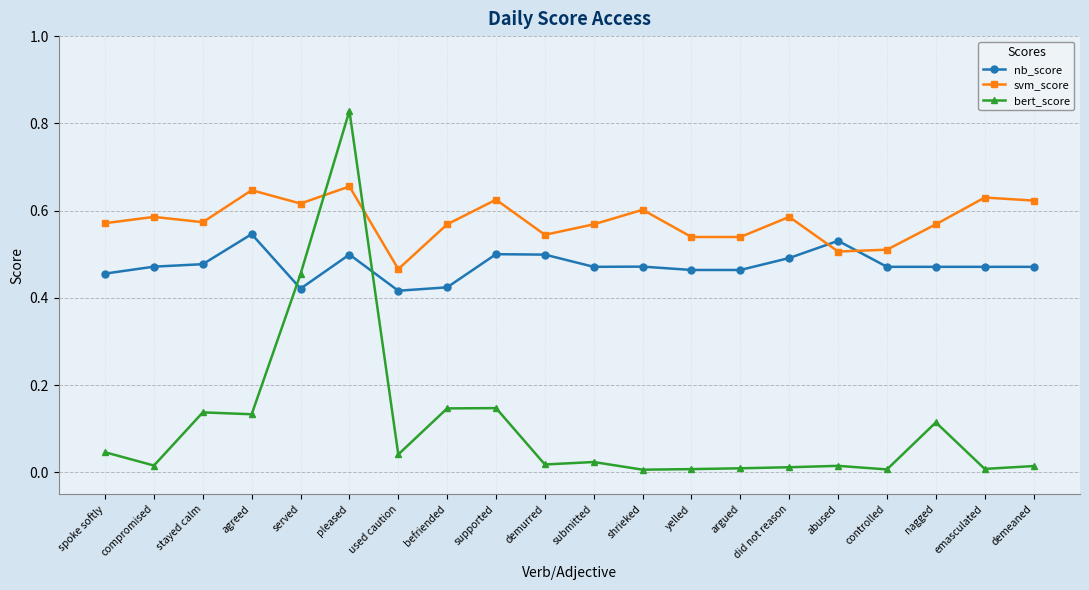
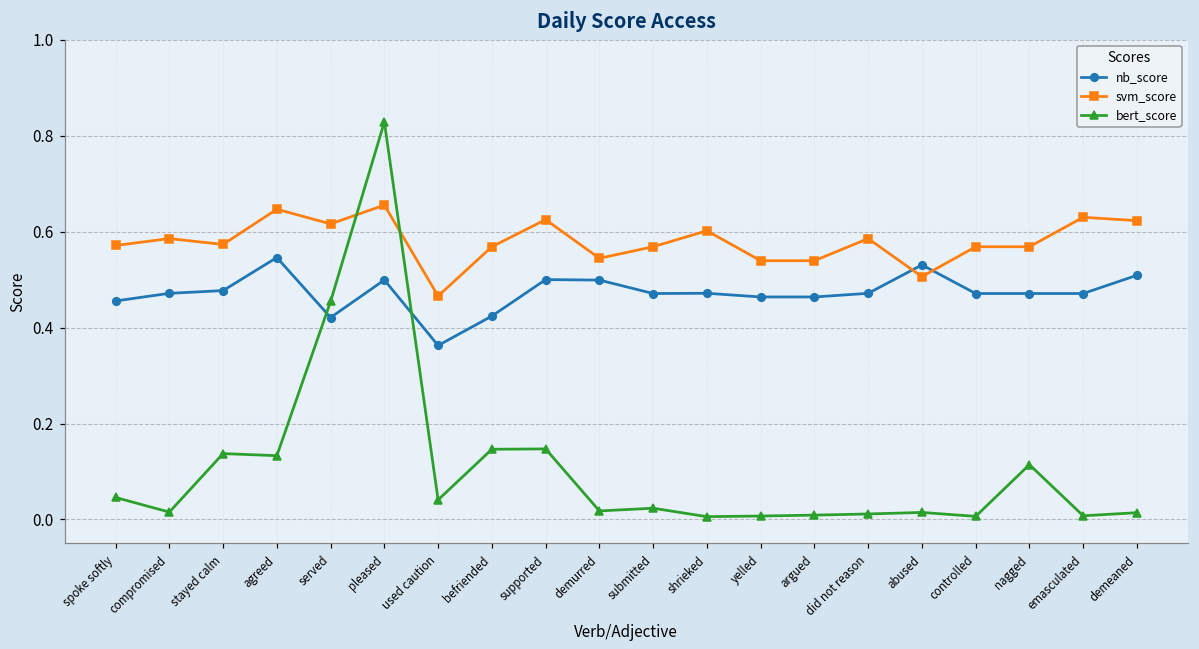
nb_score, used caution: 0.42 -> 0.36
nb_score, did not reason: 0.49 -> 0.47
svm_score, controlled: 0.51 -> 0.57
nb_score, demeaned: 0.47 -> 0.51
